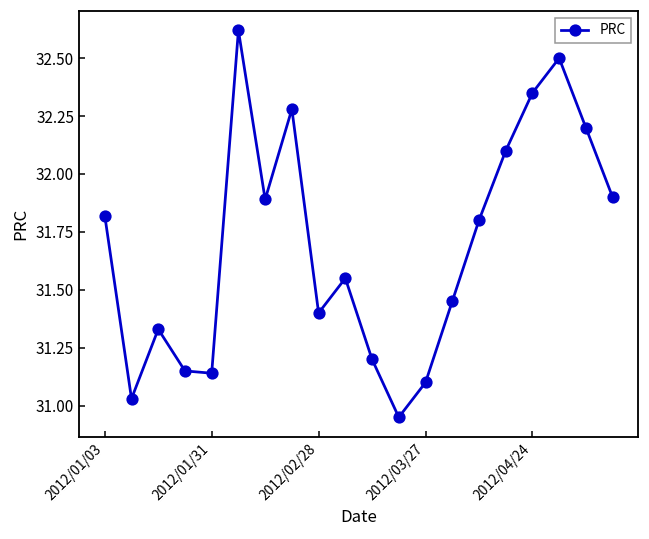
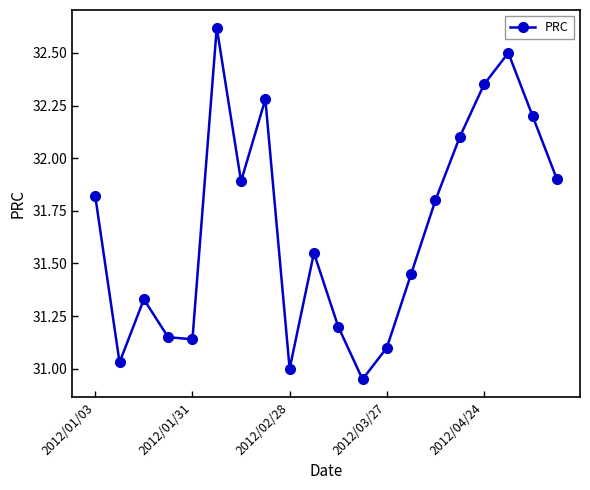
2012/02/28: 31.4 -> 31.0
